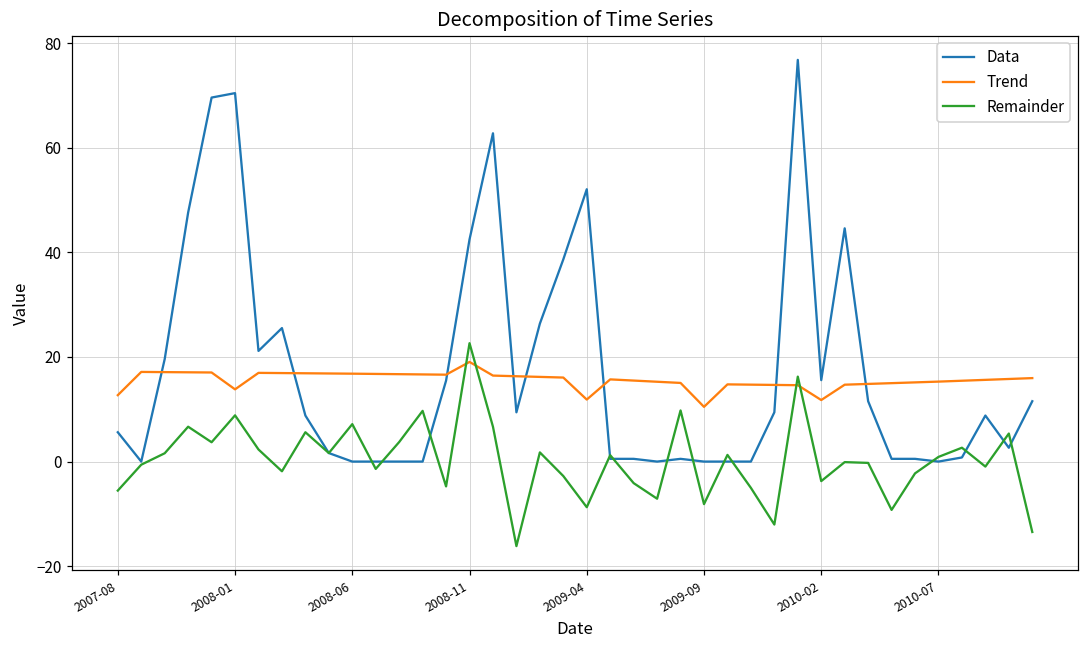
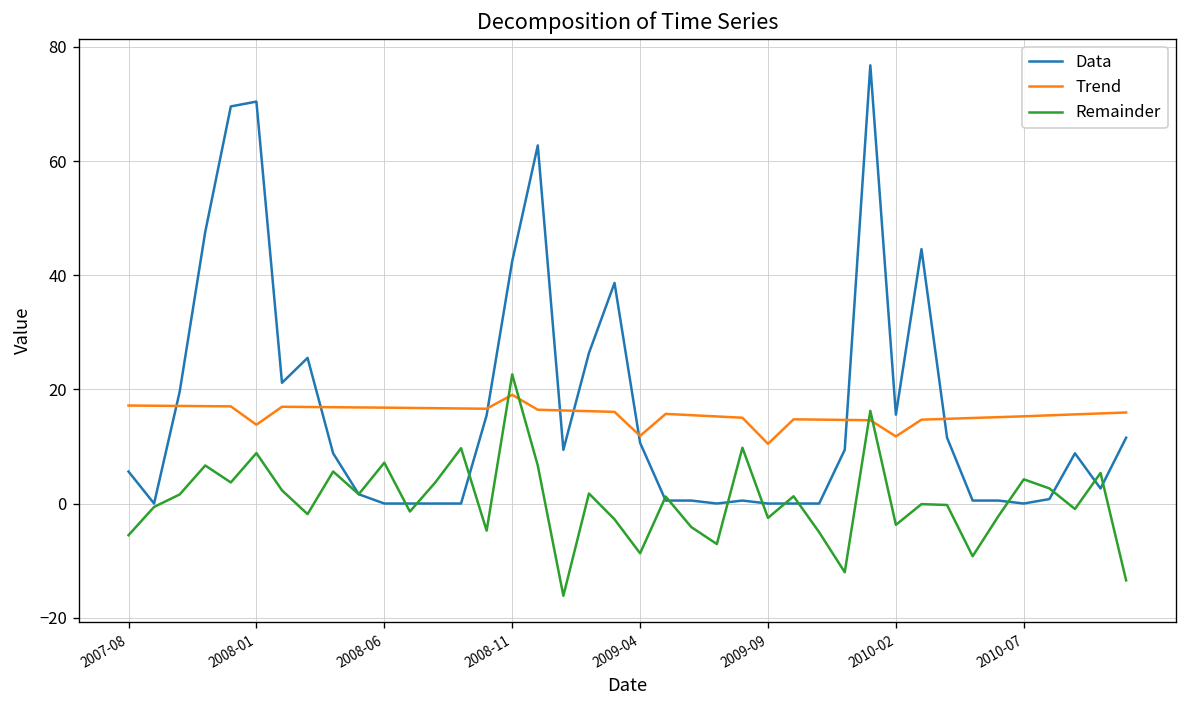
Trend, 2007-08: 13 -> 17
Data, 2009-04: 52 -> 11
Remainder, 2009-09: -8 -> -3
Remainder, 2010-07: 1 -> 4
